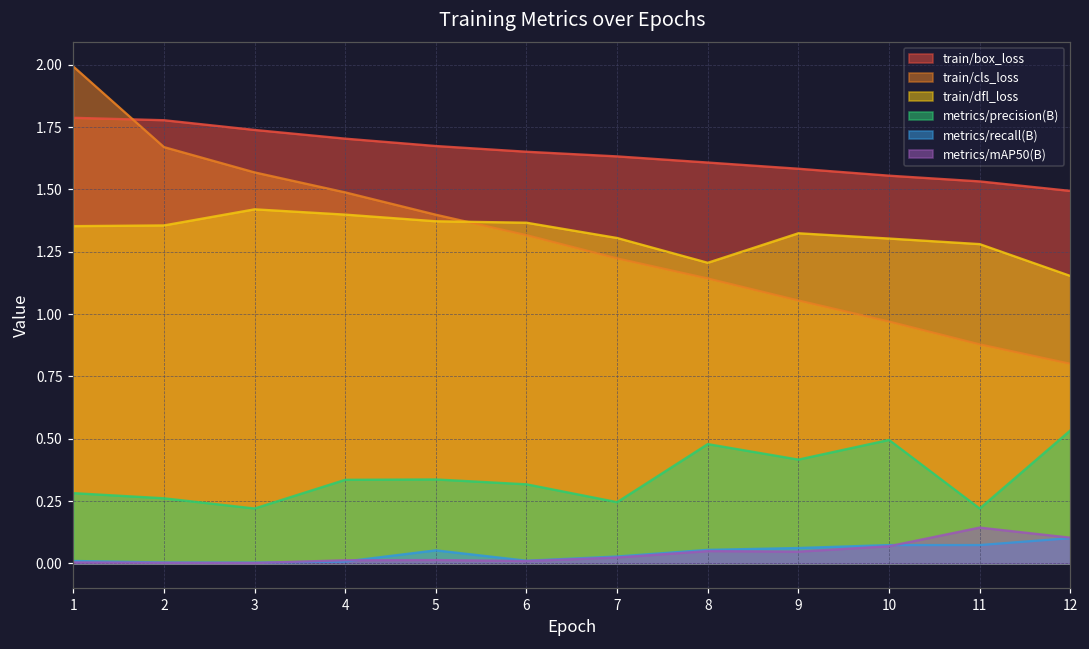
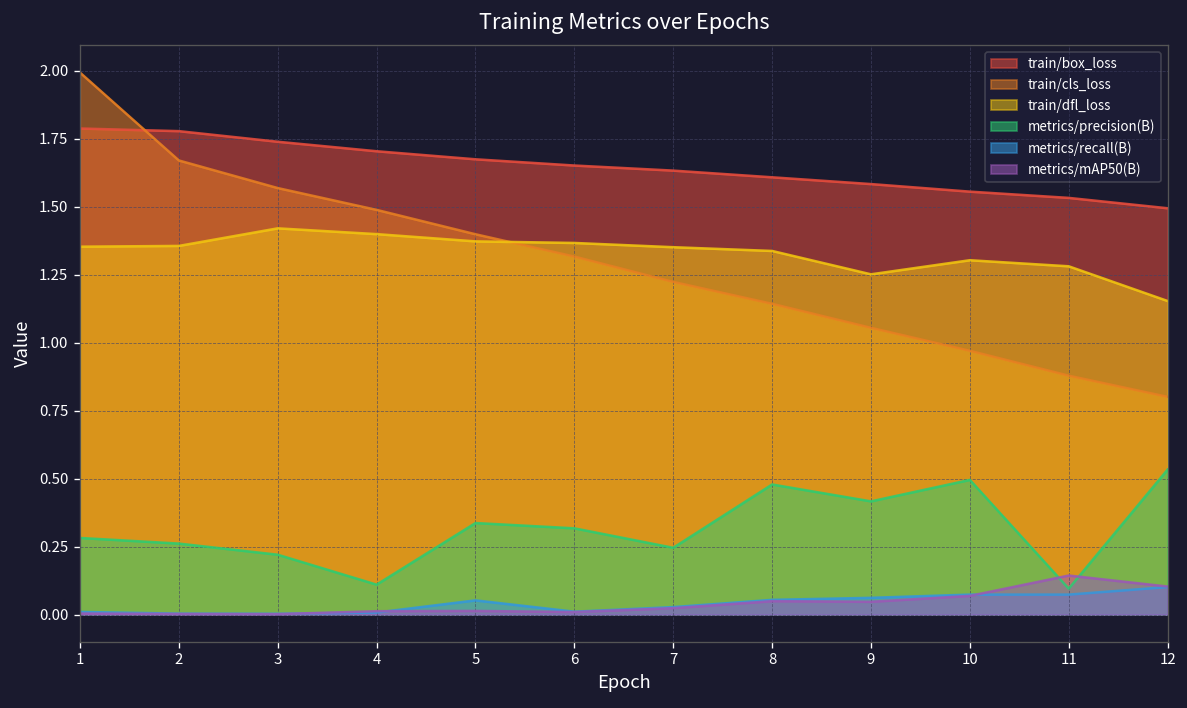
metrics/precision(B), 4: 0.34 -> 0.11
train/dfl_loss, 7: 1.31 -> 1.35
train/dfl_loss, 8: 1.21 -> 1.34
train/dfl_loss, 9: 1.32 -> 1.25
metrics/precision(B), 11: 0.22 -> 0.10
